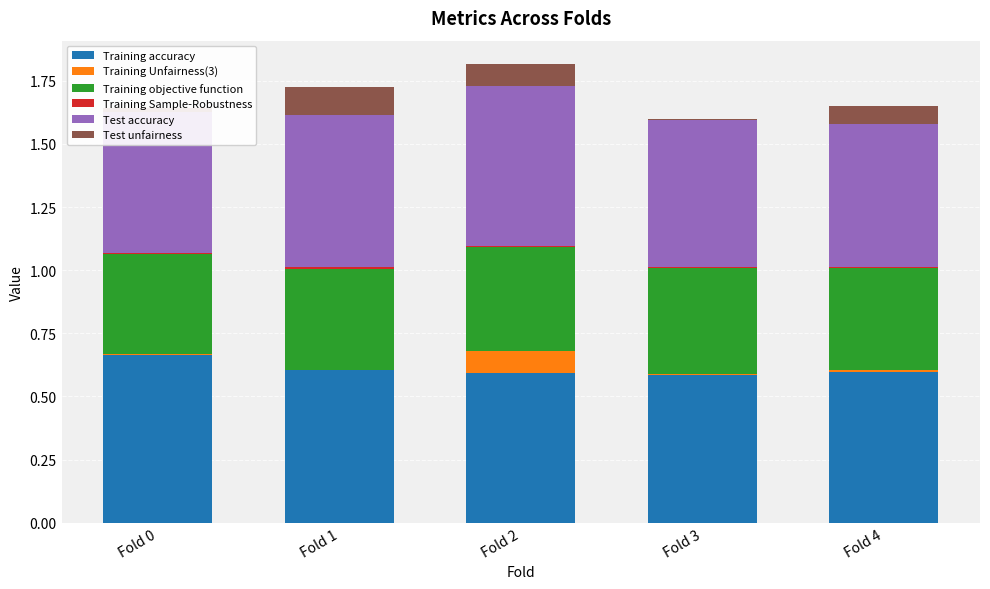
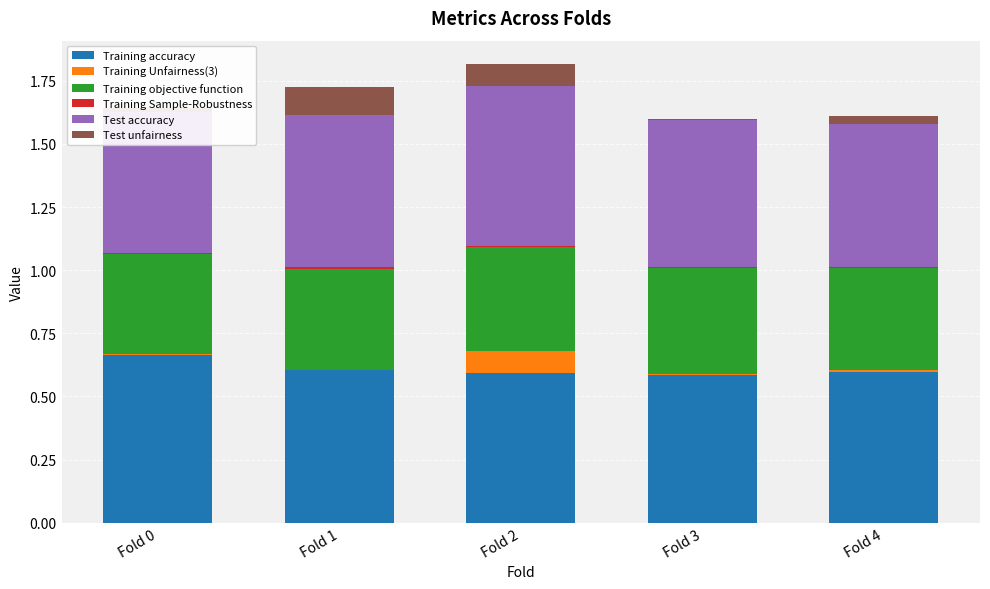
Test unfairness, Fold 4: 0.07 -> 0.03
